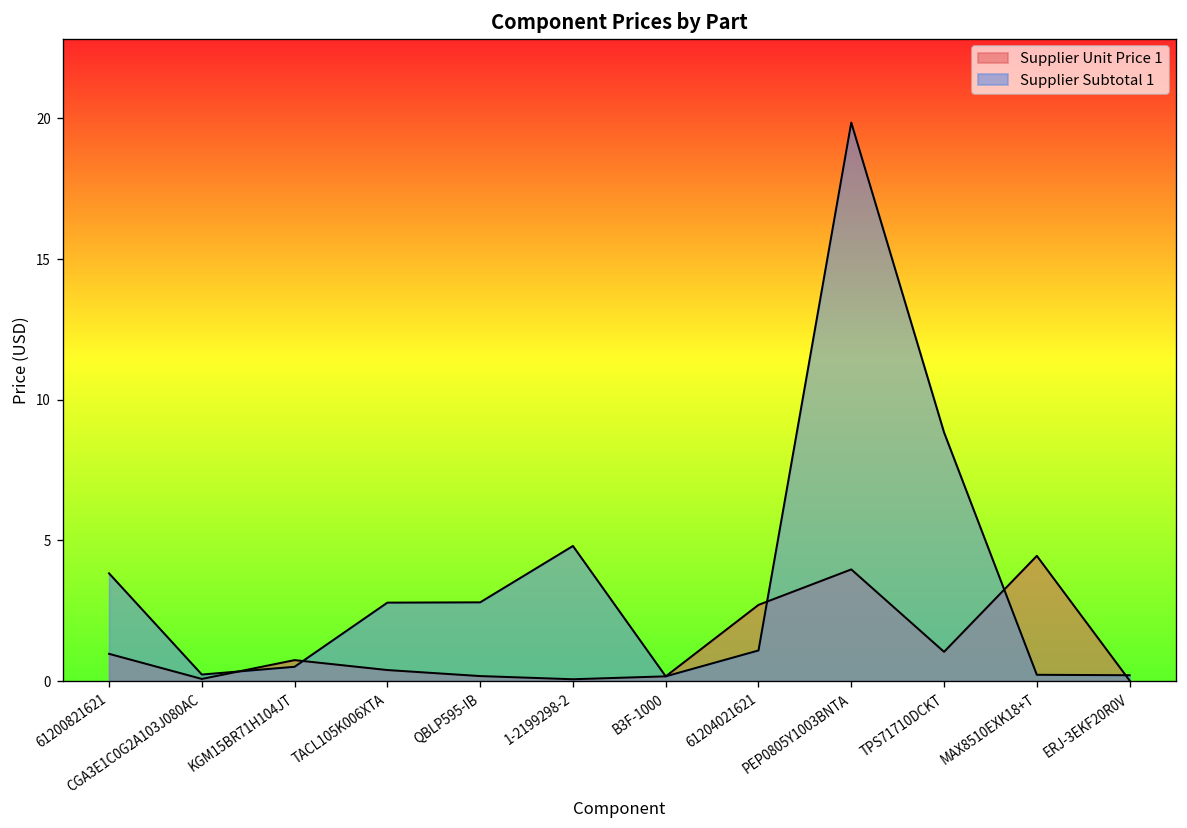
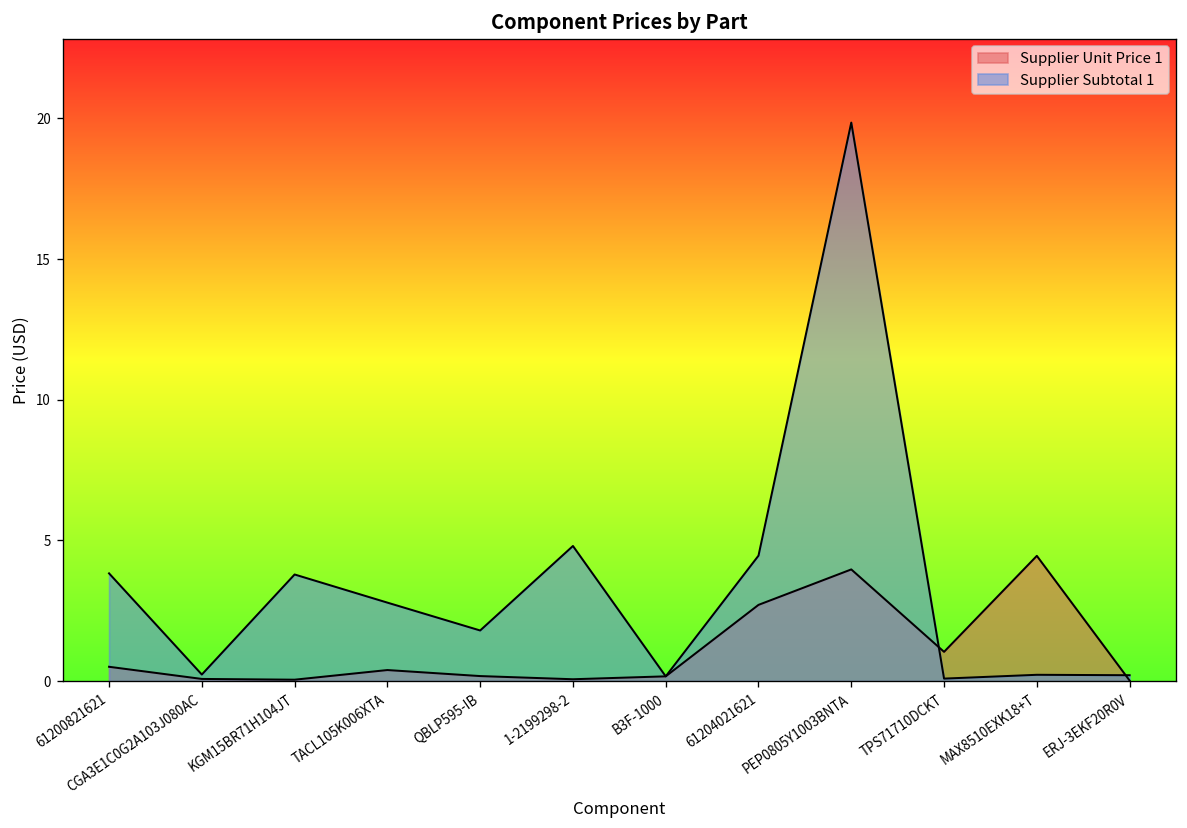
Supplier Unit Price 1, 61200821621: 1.0 -> 0.5
Supplier Unit Price 1, KGM15BR71H104JT: 0.7 -> 0.1
Supplier Subtotal 1, KGM15BR71H104JT: 0.5 -> 3.8
Supplier Subtotal 1, QBLP595-IB: 2.8 -> 1.8
Supplier Subtotal 1, 61204021621: 1.1 -> 4.5
Supplier Subtotal 1, TPS71710DCKT: 8.8 -> 0.1
